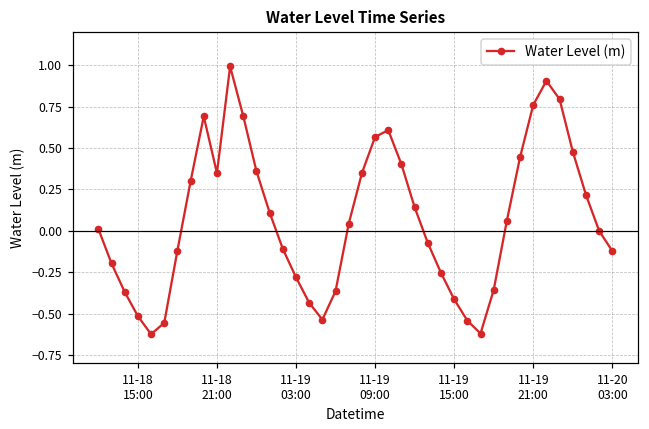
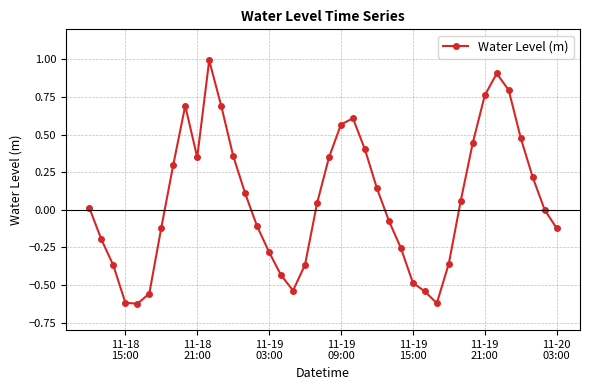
11-18 15:00: -0.52 -> -0.62
11-19 15:00: -0.41 -> -0.48
